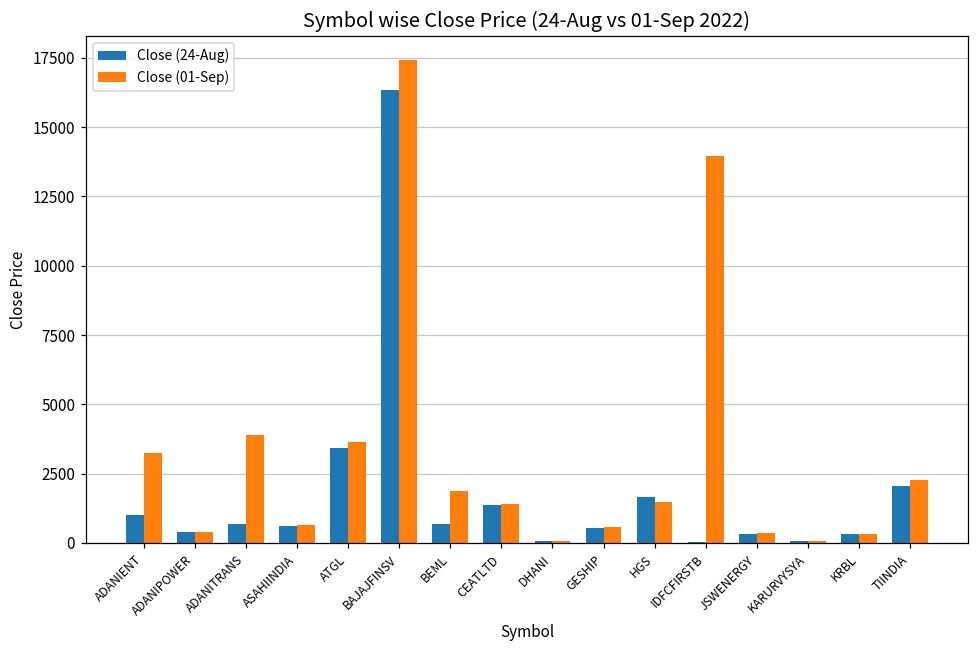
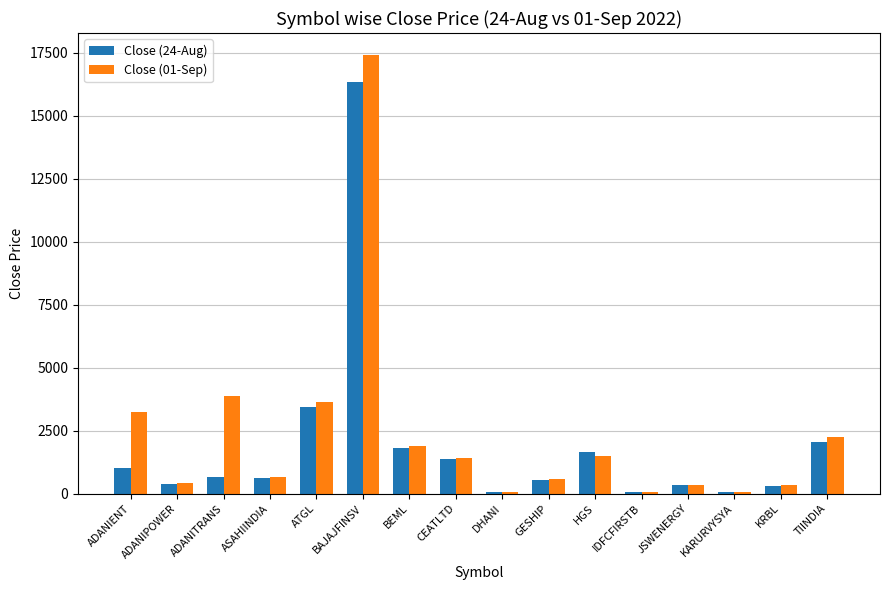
Close (24-Aug), BEML: 700 -> 1800
Close (01-Sep), IDFCFIRSTB: 14000 -> 0
